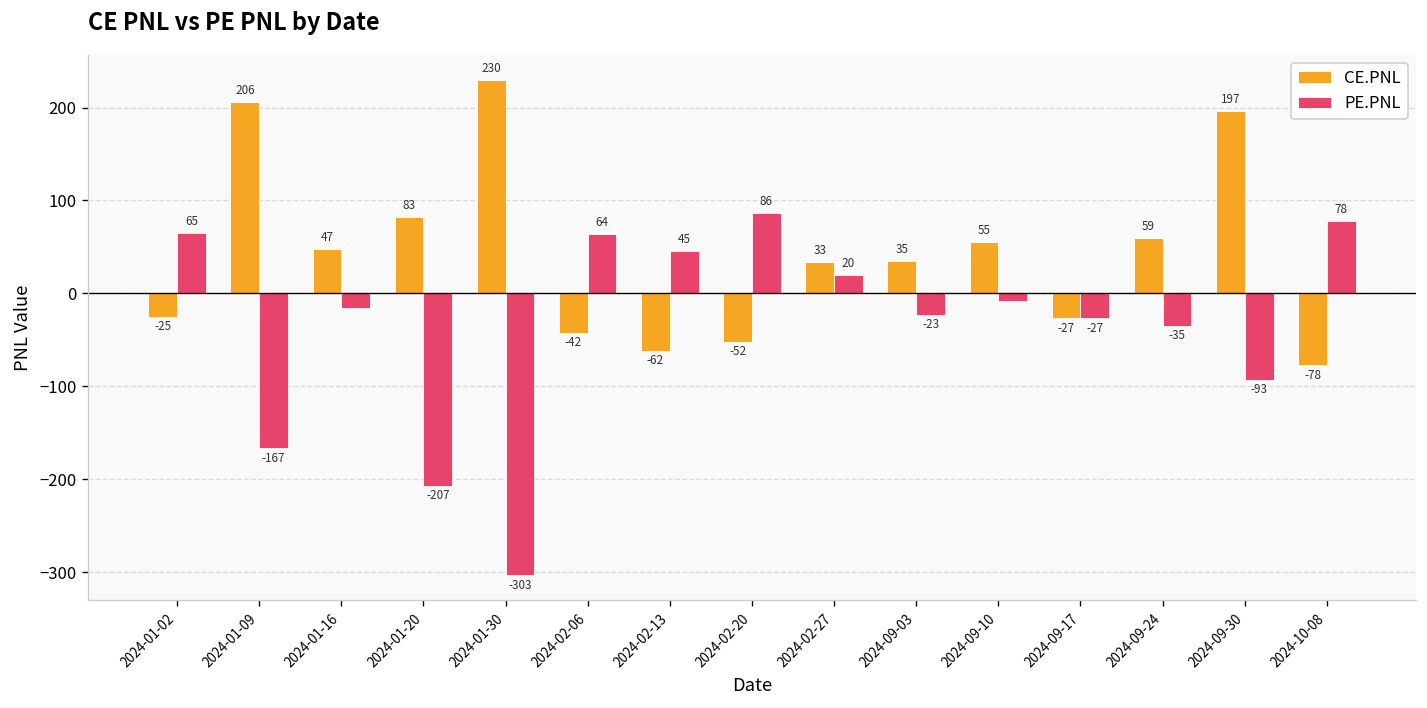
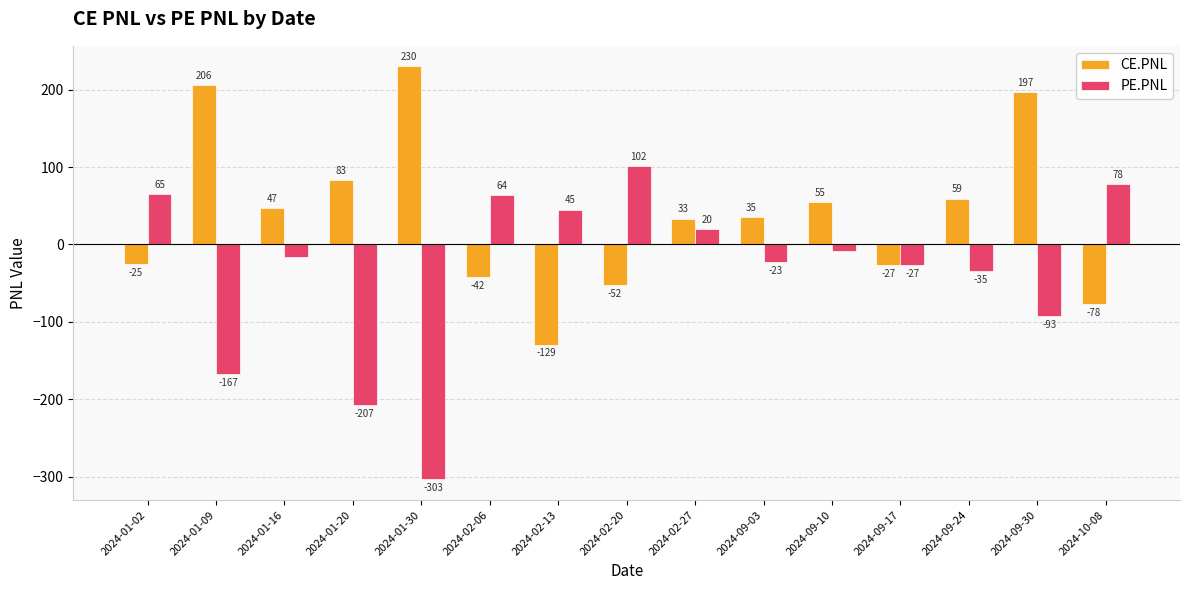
CE.PNL, 2024-02-13: -62 -> -129
PE.PNL, 2024-02-20: 86 -> 102
